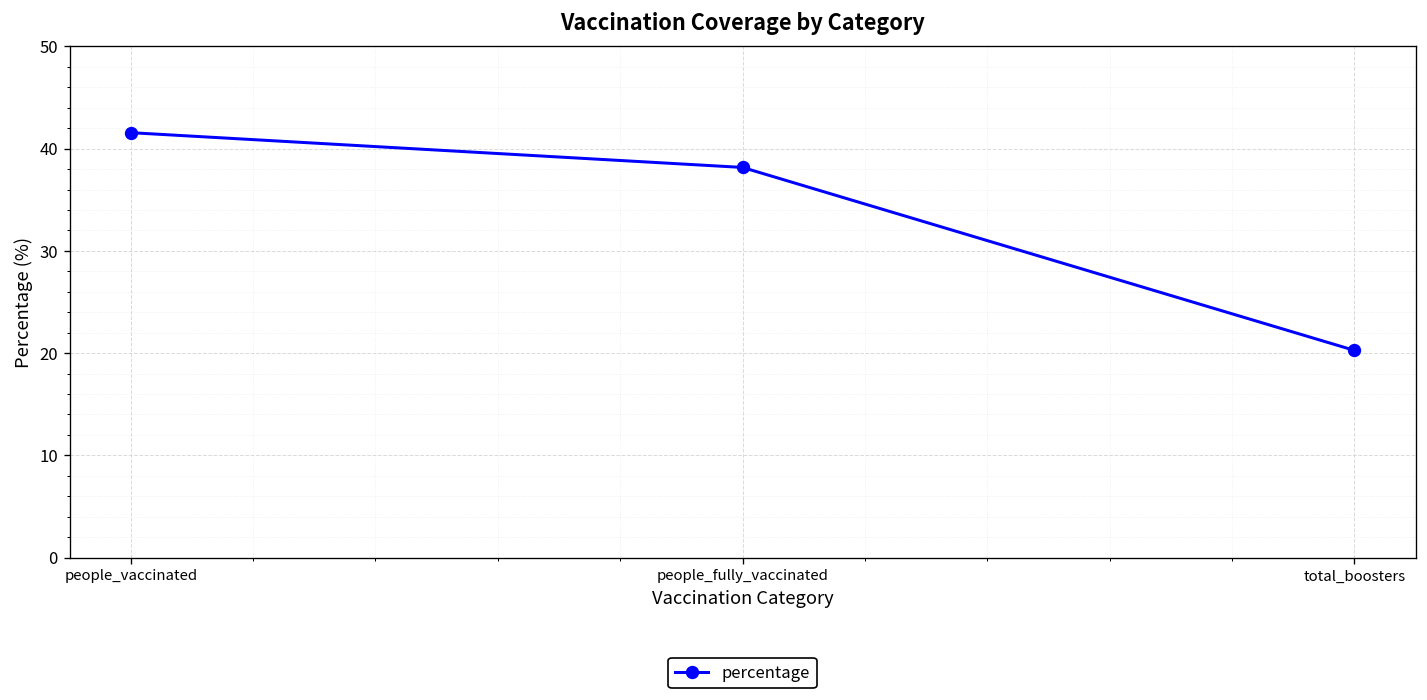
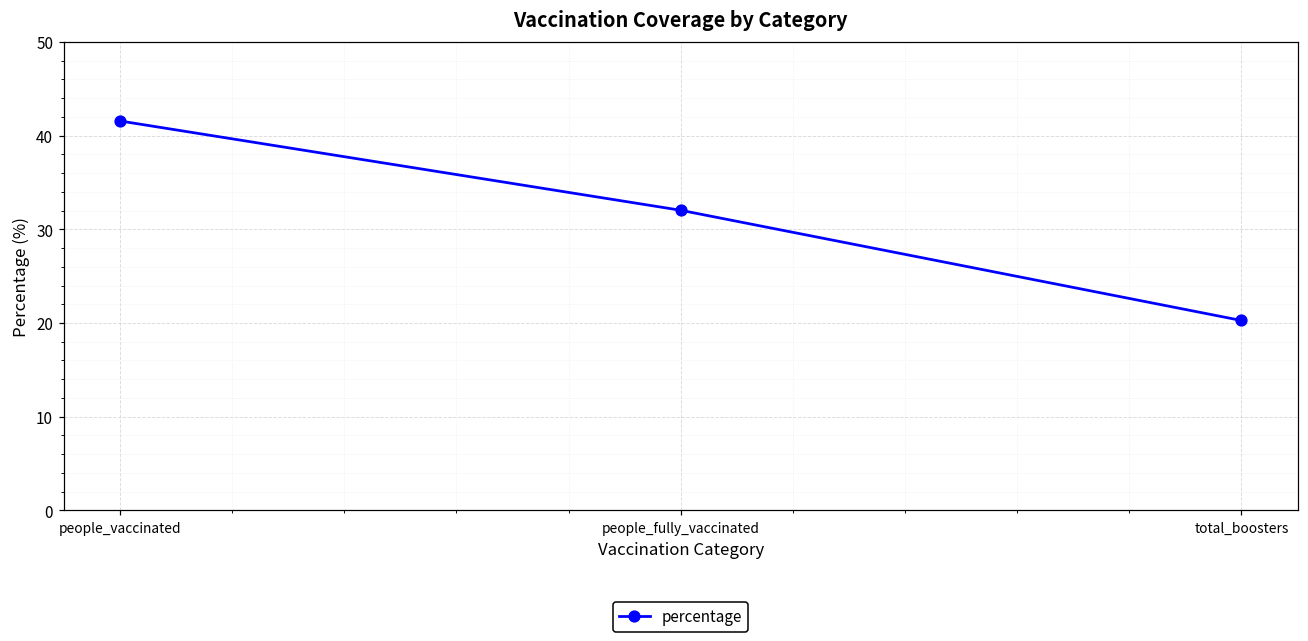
people_fully_vaccinated: 38 -> 32
